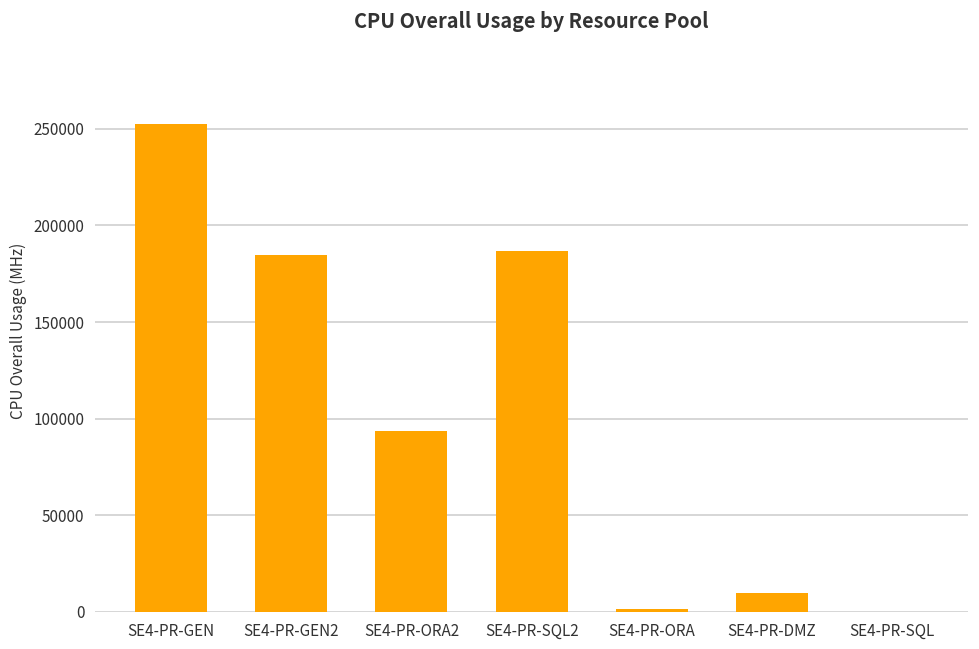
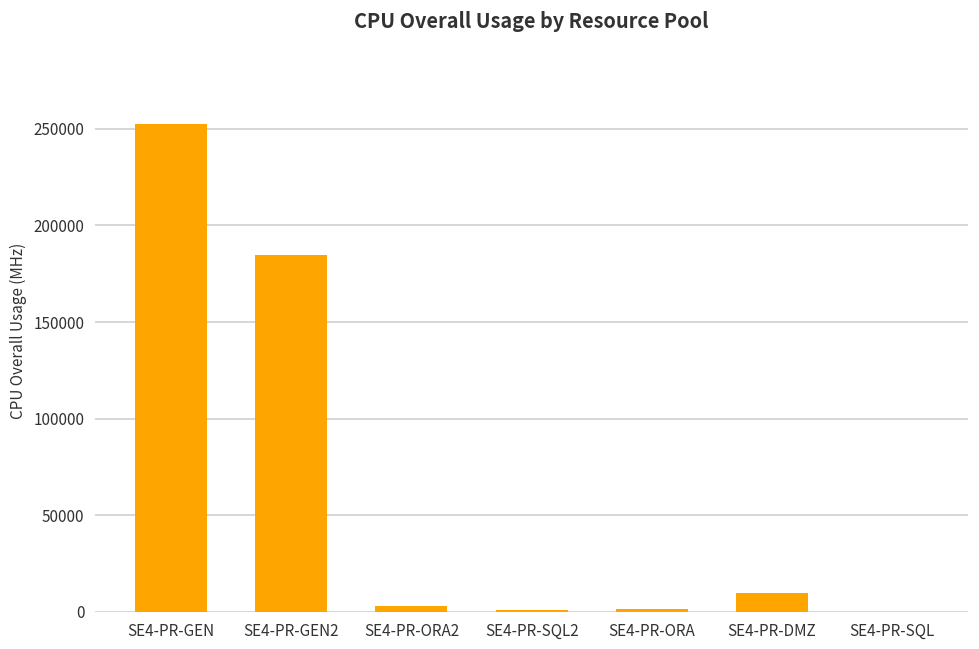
SE4-PR-ORA2: 93000 -> 3000
SE4-PR-SQL2: 187000 -> 1000
